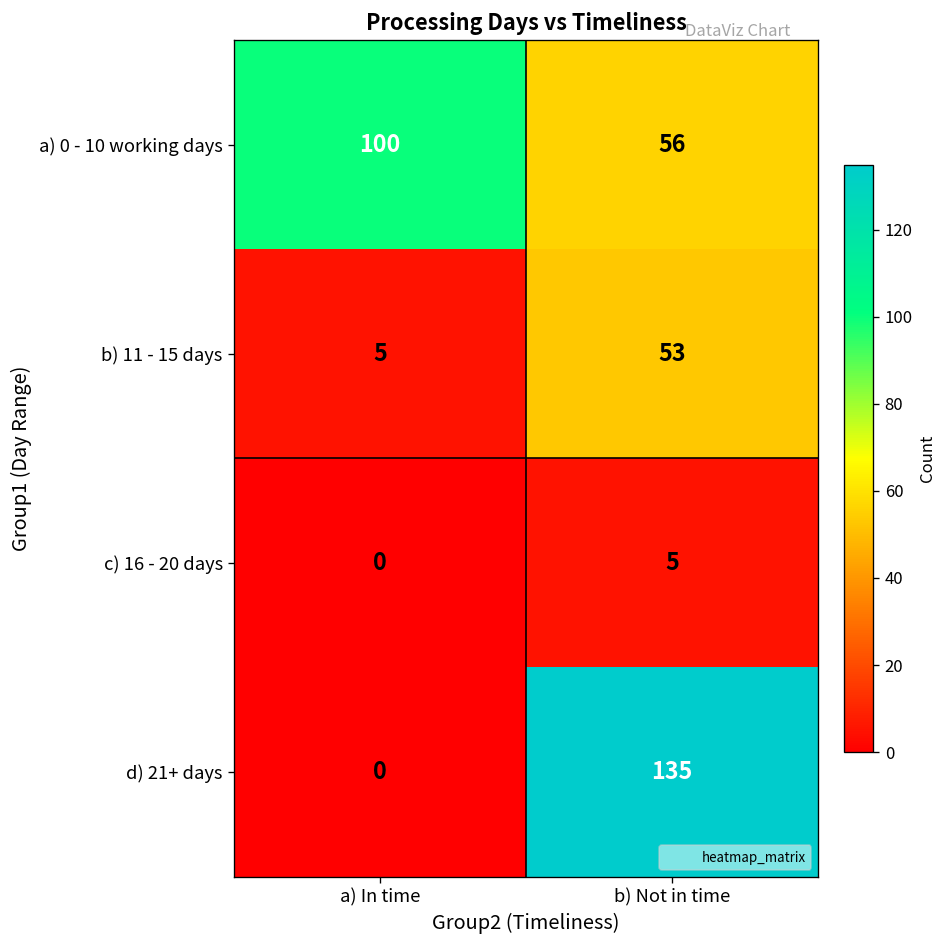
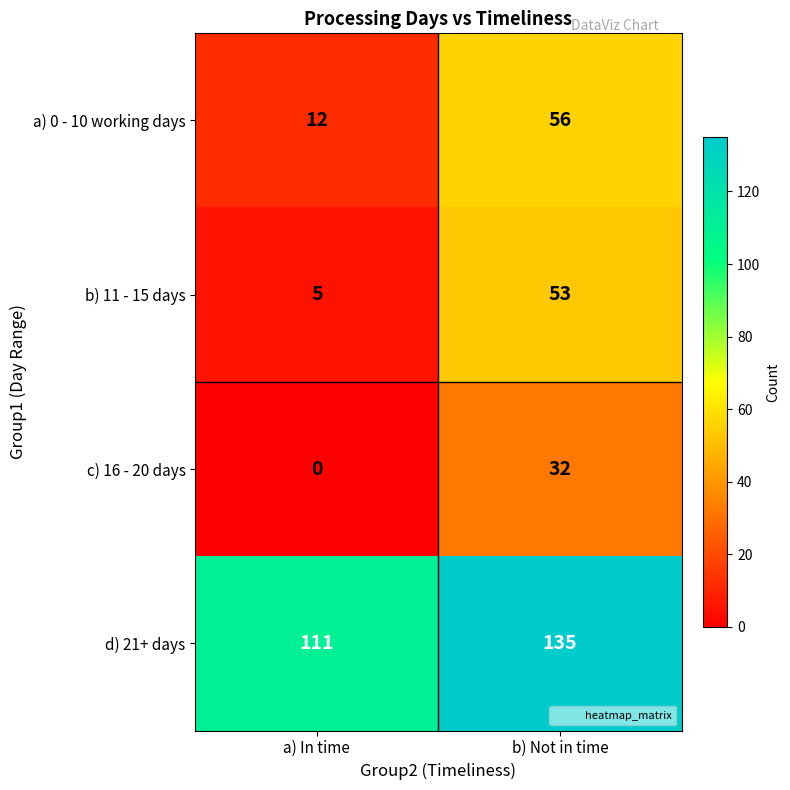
a) 0 - 10 working days, a) In time: 100 -> 12
c) 16 - 20 days, b) Not in time: 5 -> 32
d) 21+ days, a) In time: 0 -> 111
